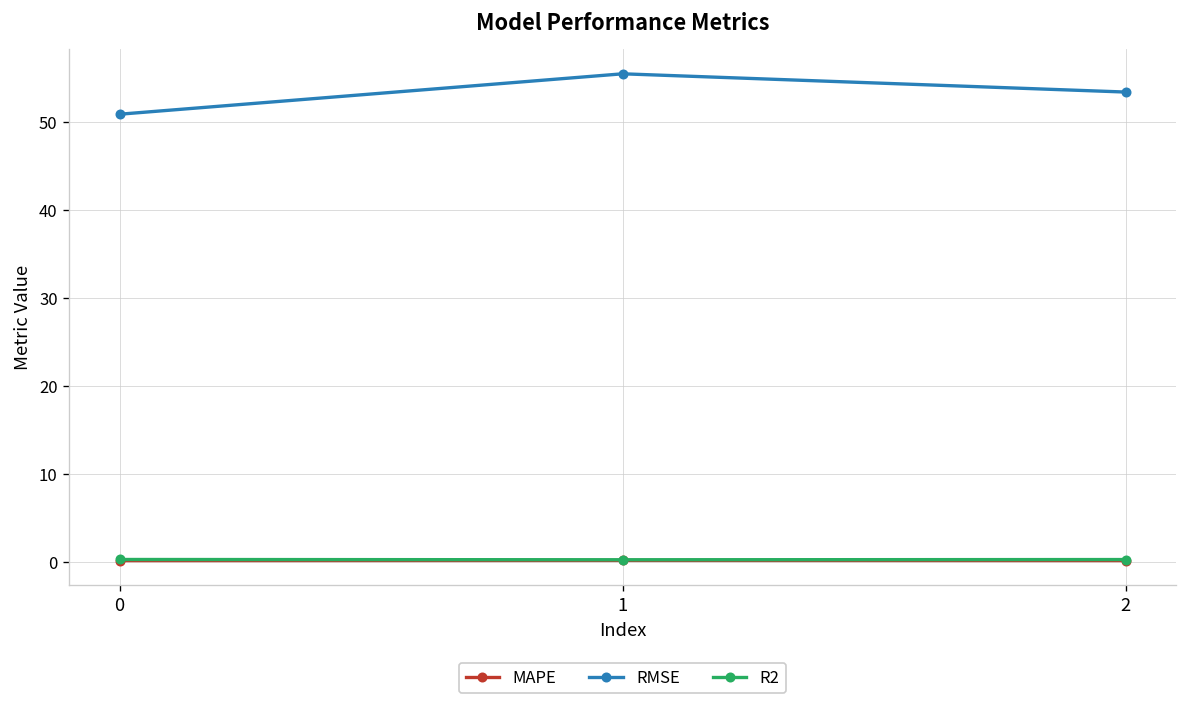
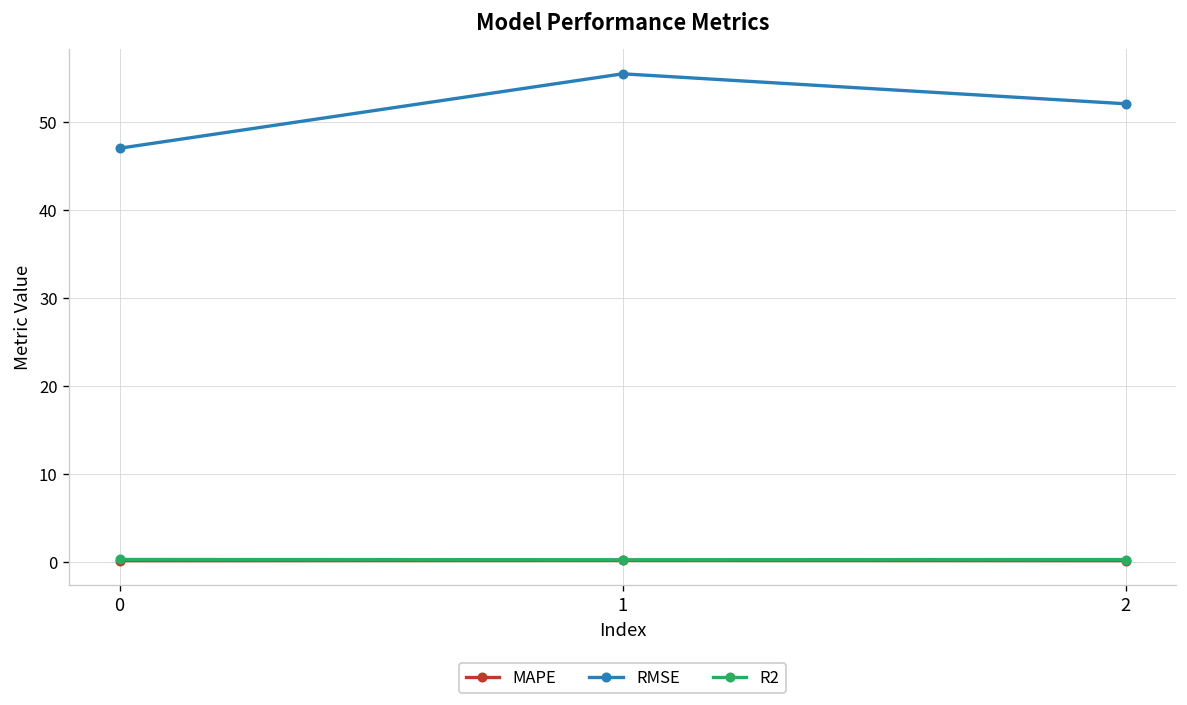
RMSE, 0: 51 -> 47
RMSE, 2: 53 -> 52
